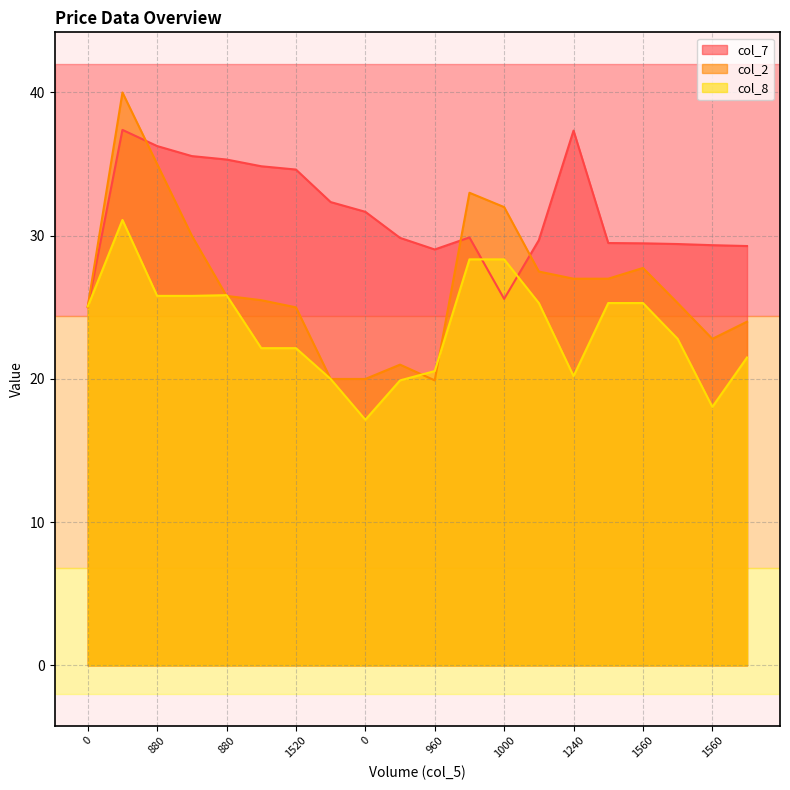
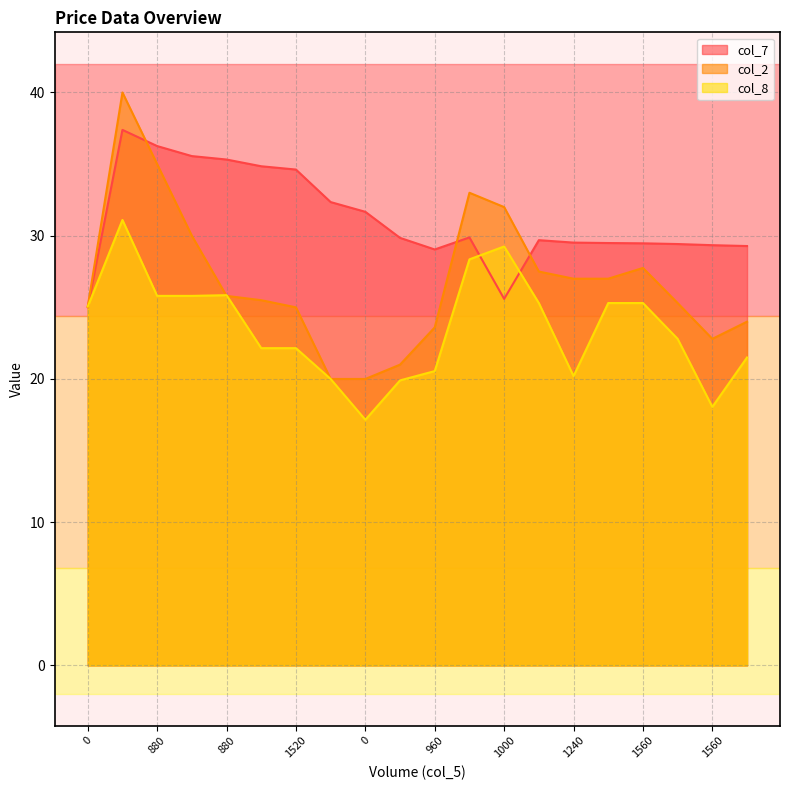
col_2, 960: 19.9 -> 23.6
col_8, 1000: 28.4 -> 29.3
col_7, 1240: 37.3 -> 29.5
